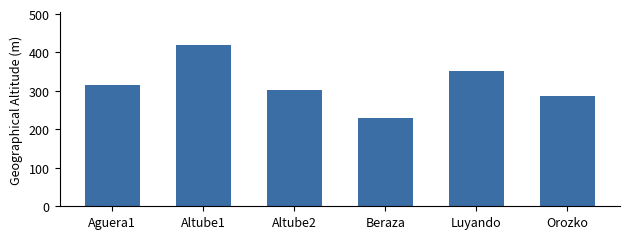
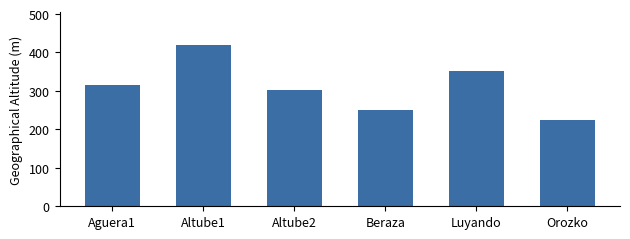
Beraza: 230 -> 250
Orozko: 290 -> 230
